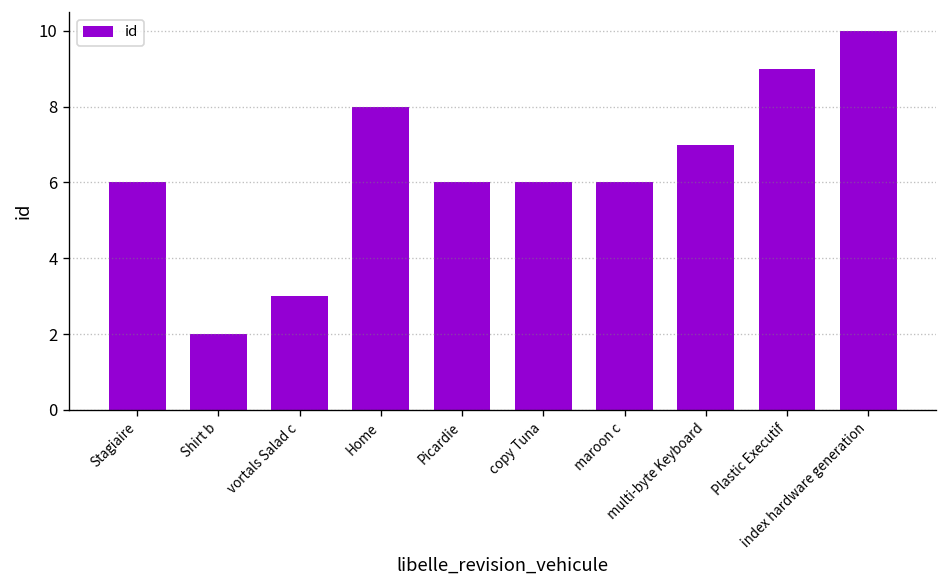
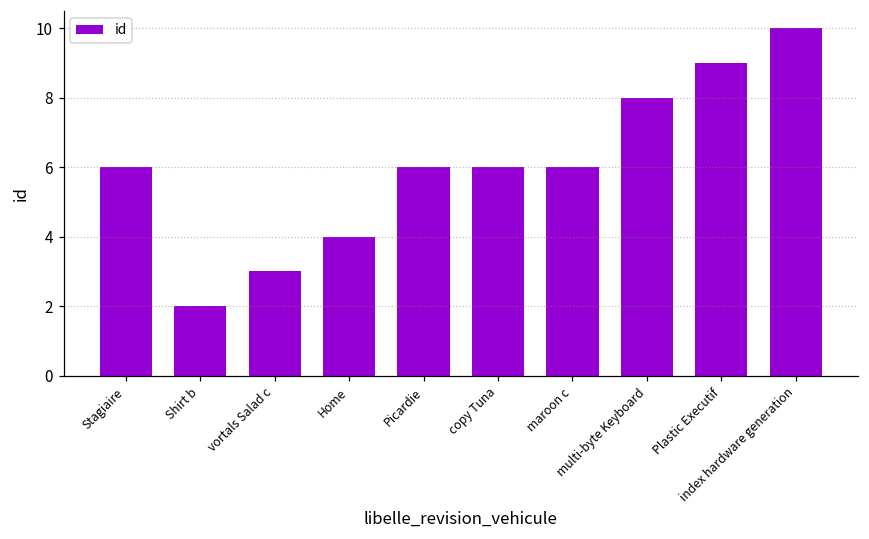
Home: 8 -> 4
multi-byte Keyboard: 7 -> 8
